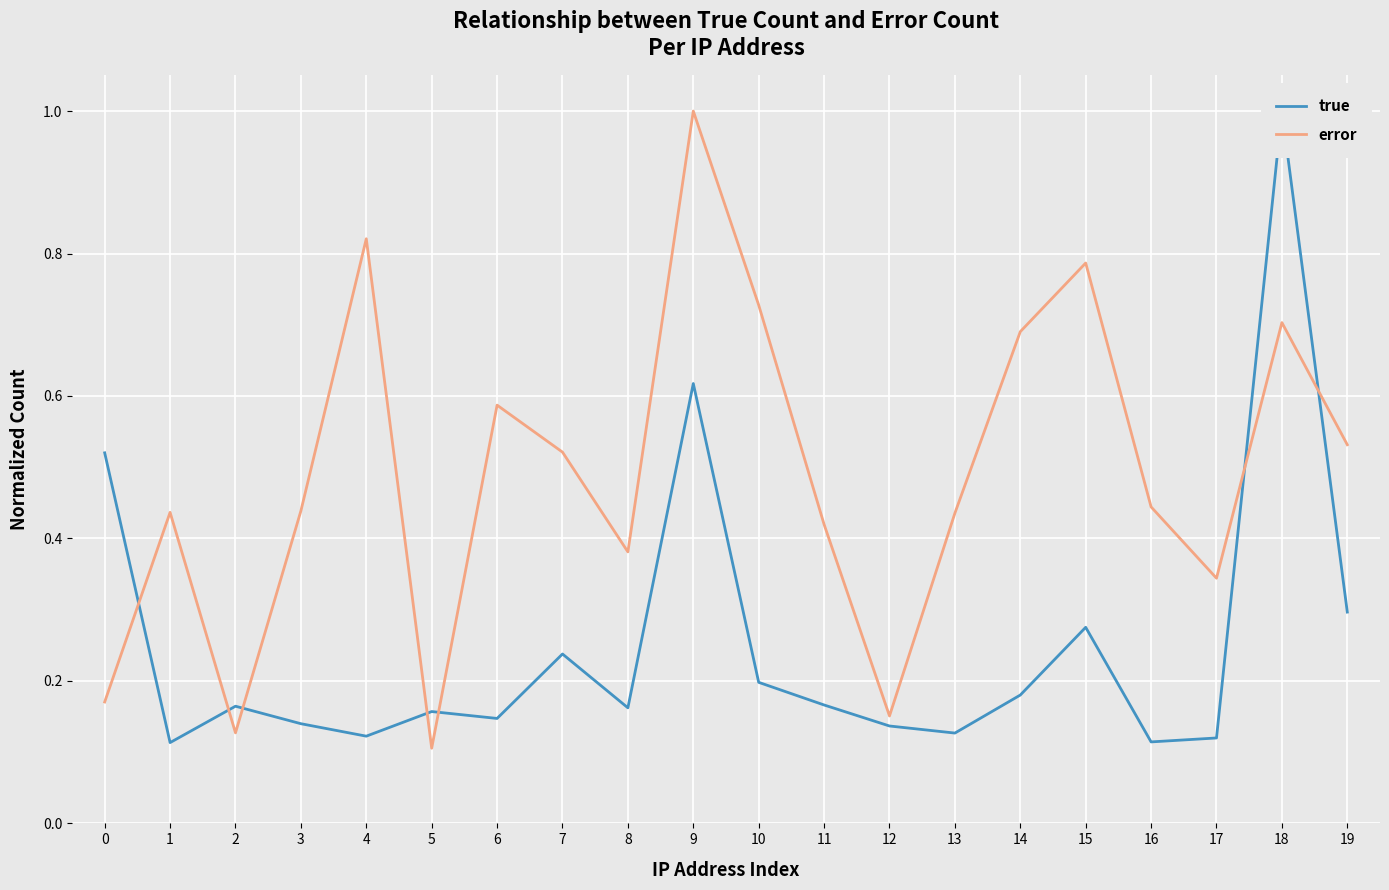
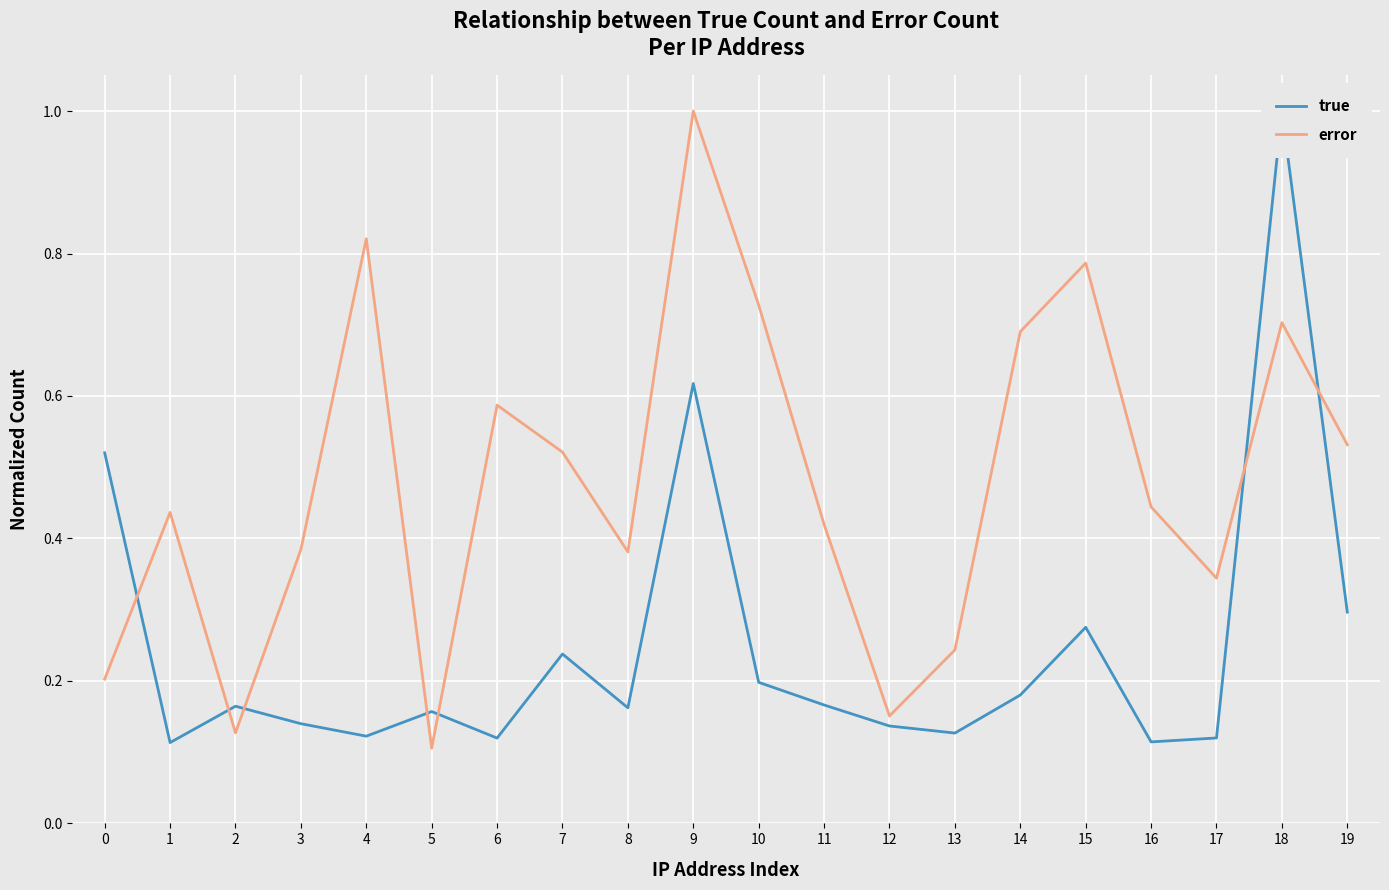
error, 0: 0.17 -> 0.20
error, 3: 0.44 -> 0.38
true, 6: 0.15 -> 0.12
error, 13: 0.44 -> 0.24
